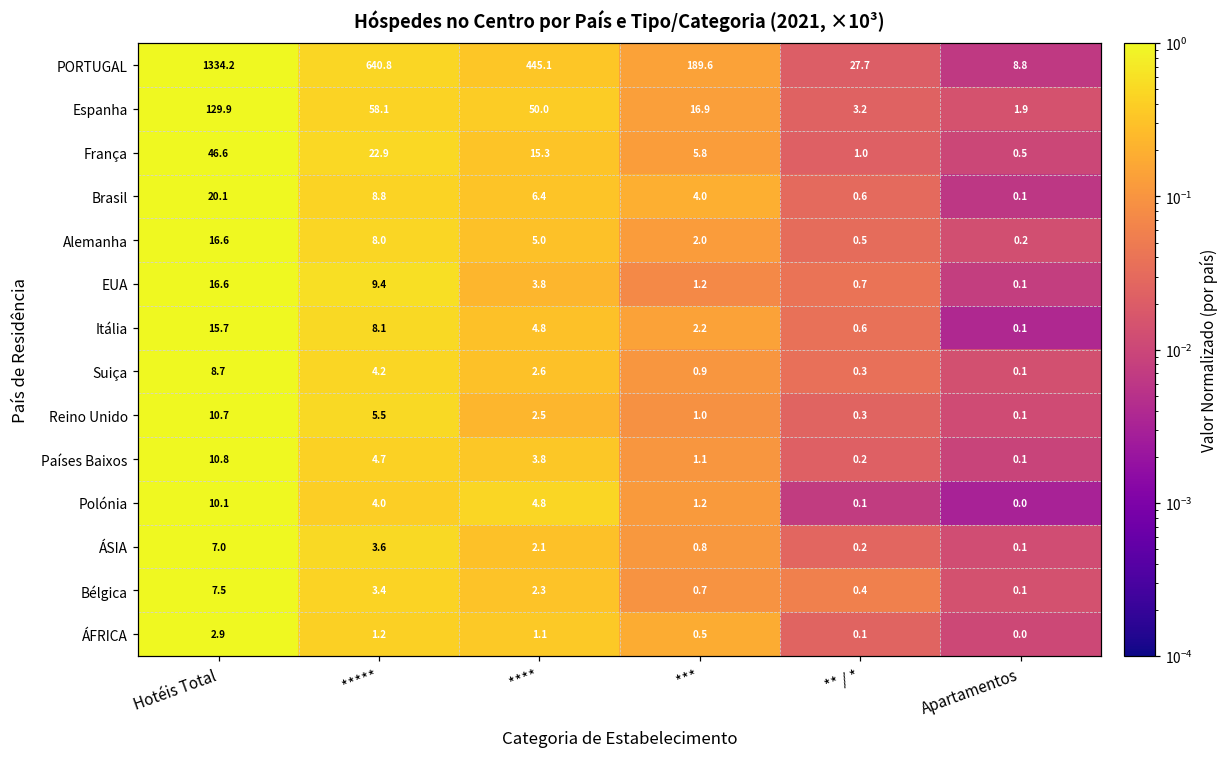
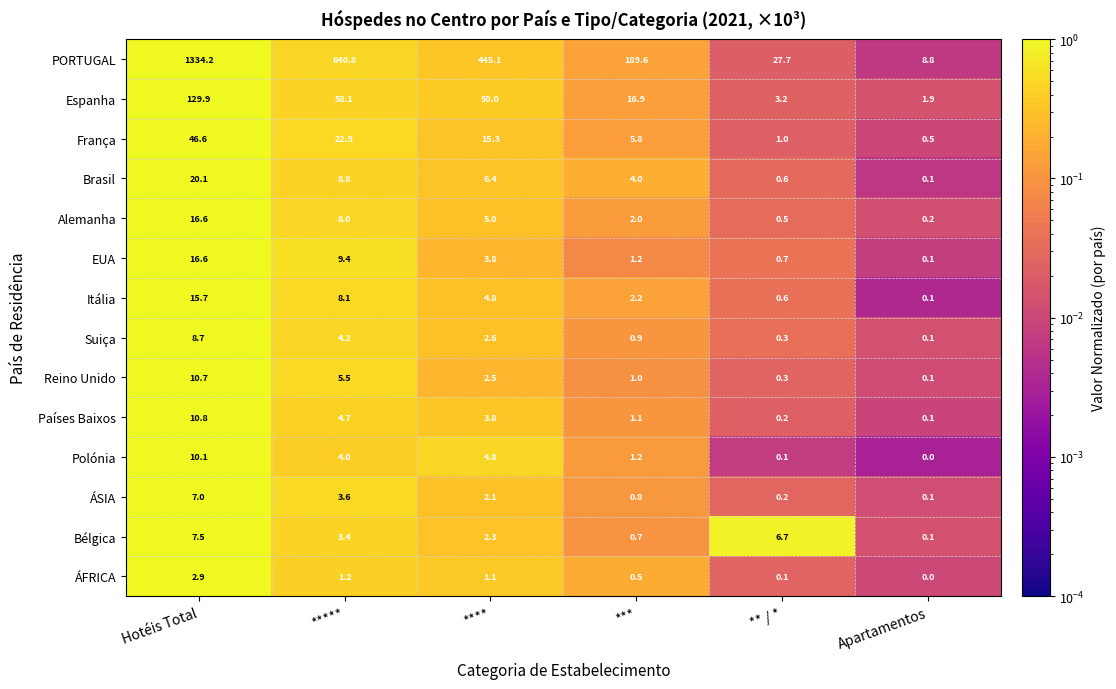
Bélgica, ** / *: 0.4 -> 6.7
